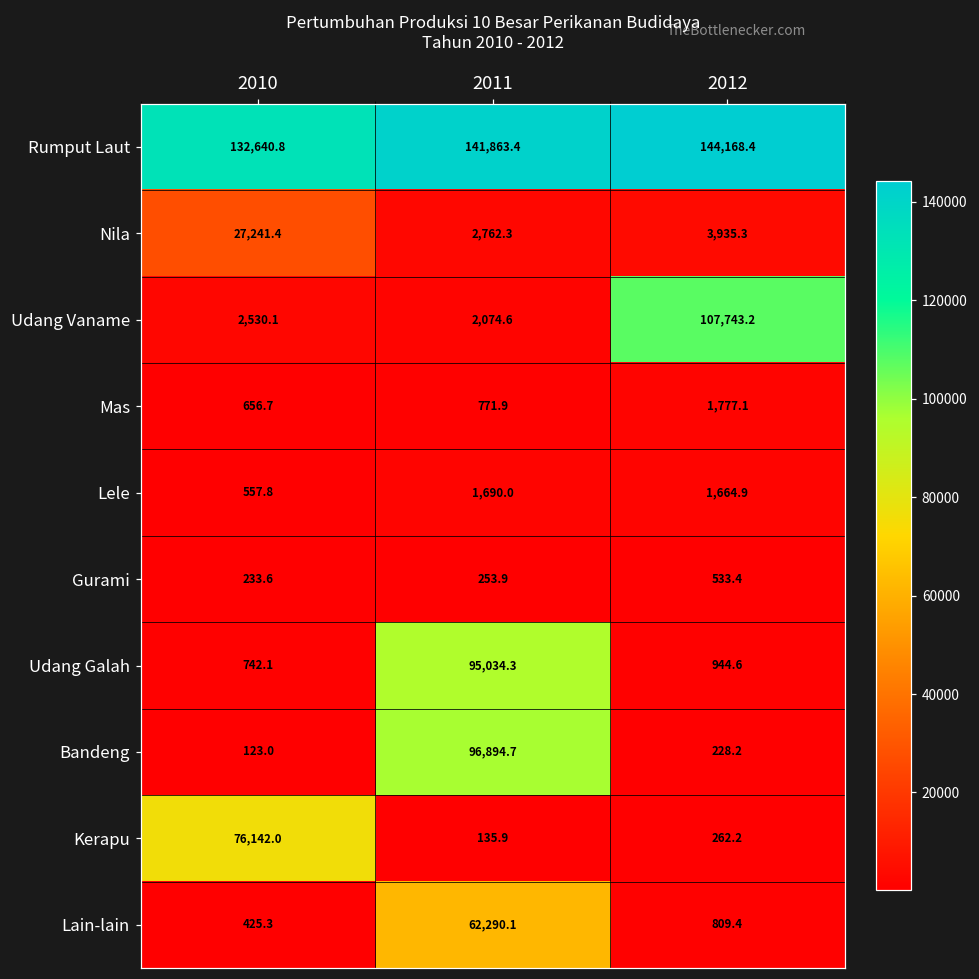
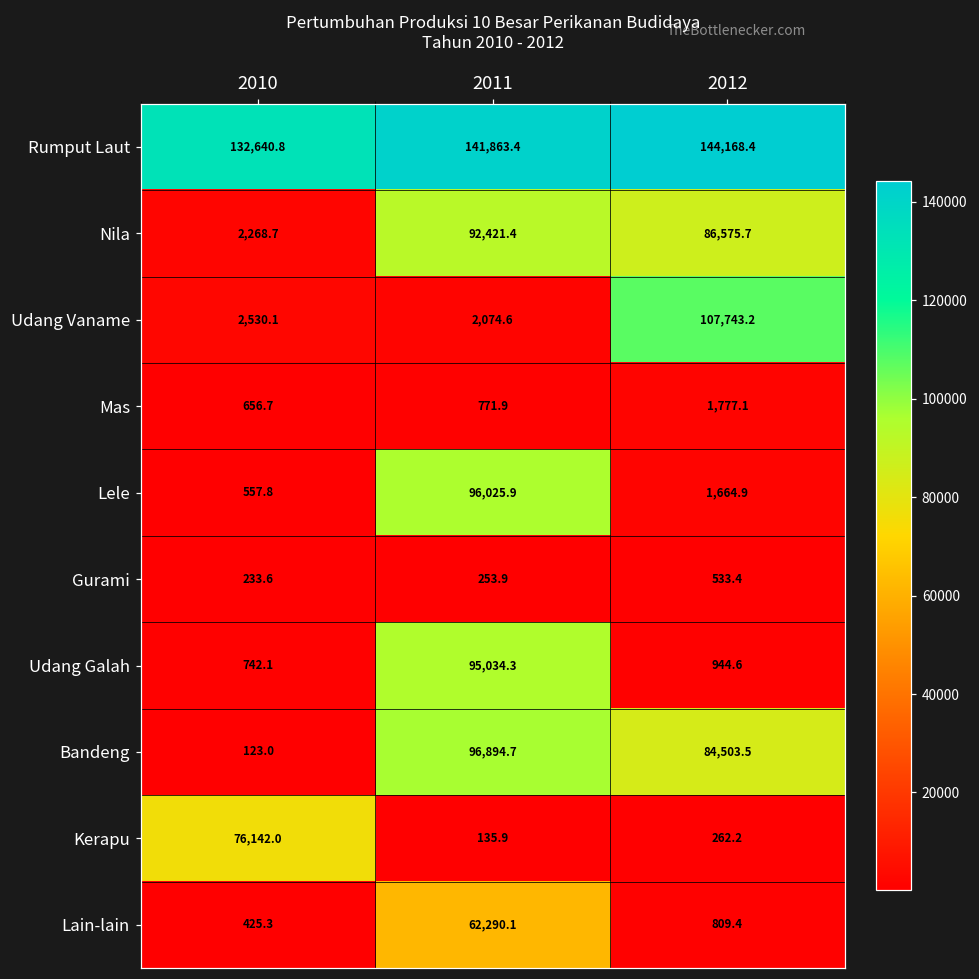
Nila, 2010: 27,241.4 -> 2,268.7
Nila, 2011: 2,762.3 -> 92,421.4
Nila, 2012: 3,935.3 -> 86,575.7
Lele, 2011: 1,690.0 -> 96,025.9
Bandeng, 2012: 228.2 -> 84,503.5
